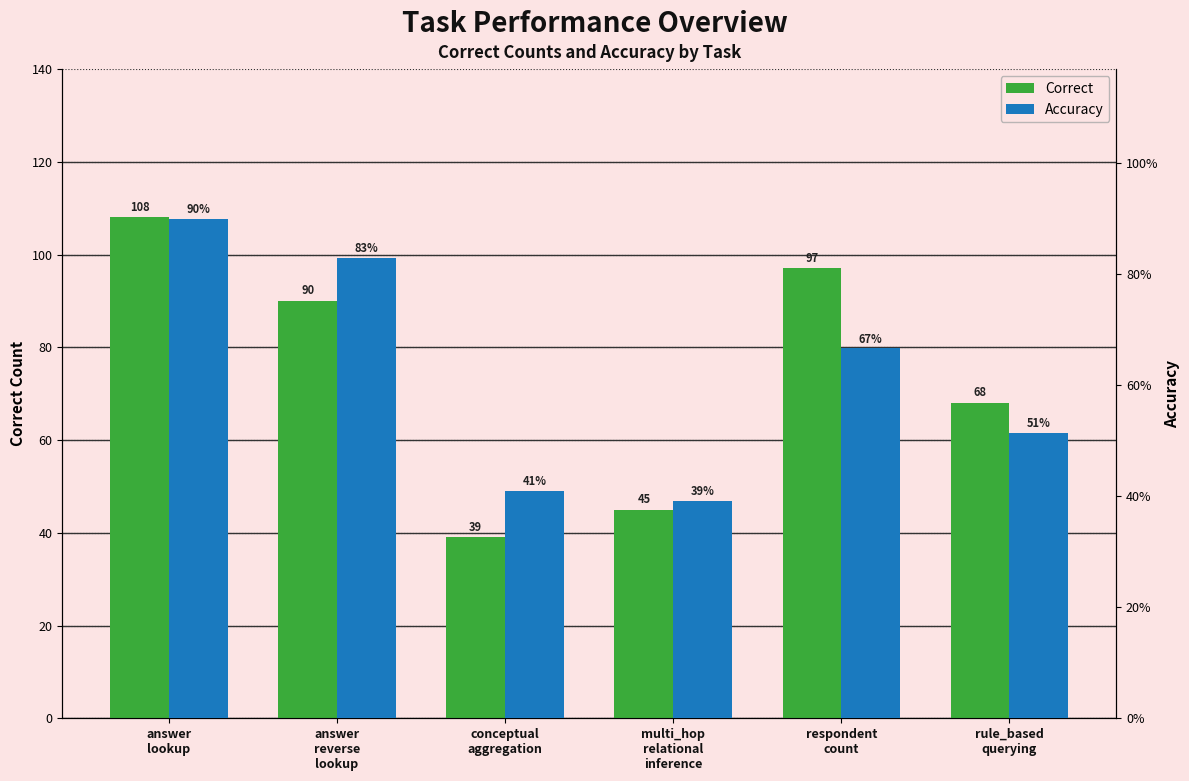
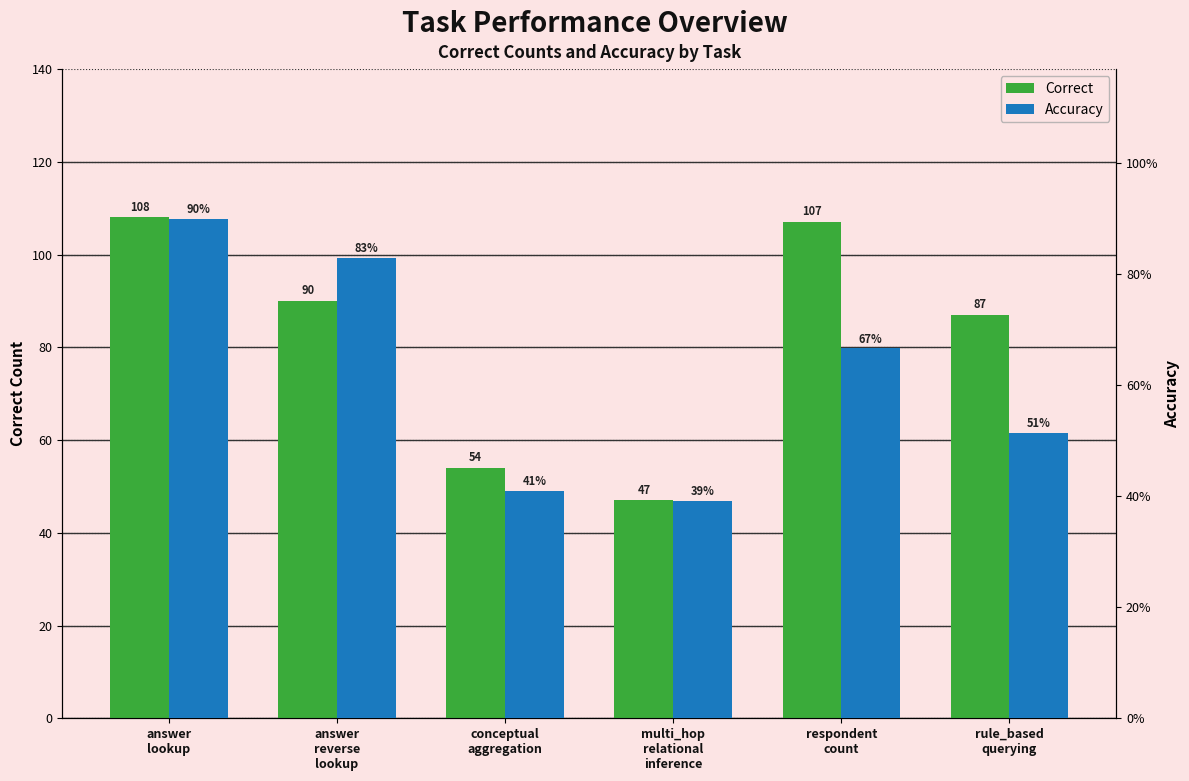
Correct, conceptual aggregation: 39 -> 54
Correct, multi_hop relational inference: 45 -> 47
Correct, respondent count: 97 -> 107
Correct, rule_based querying: 68 -> 87
